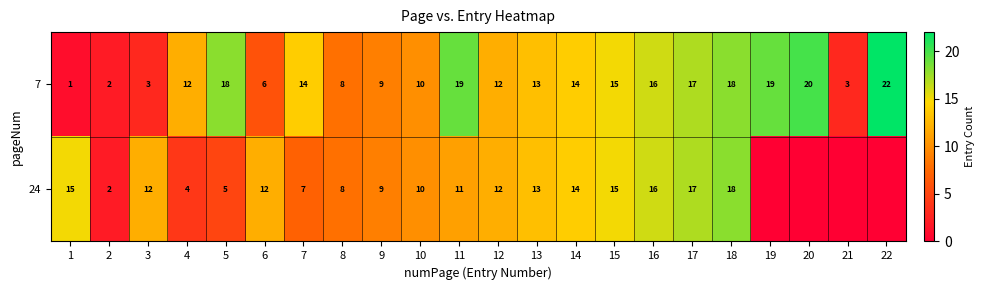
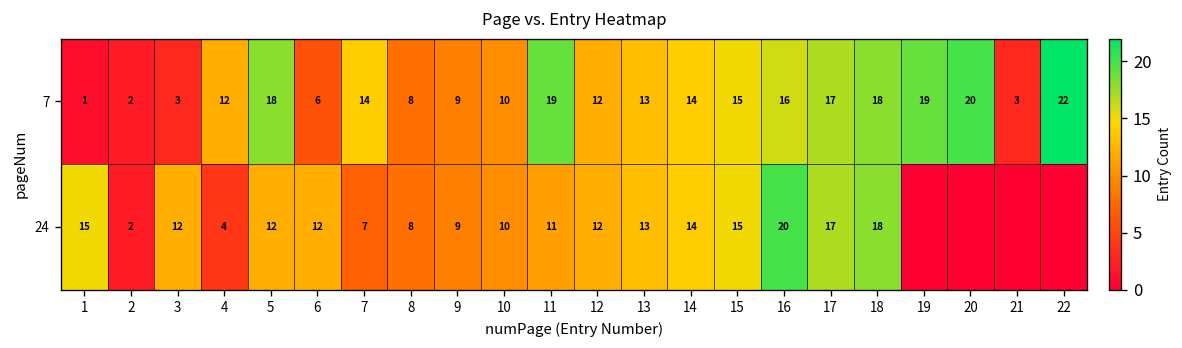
24, 5: 5 -> 12
24, 16: 16 -> 20
